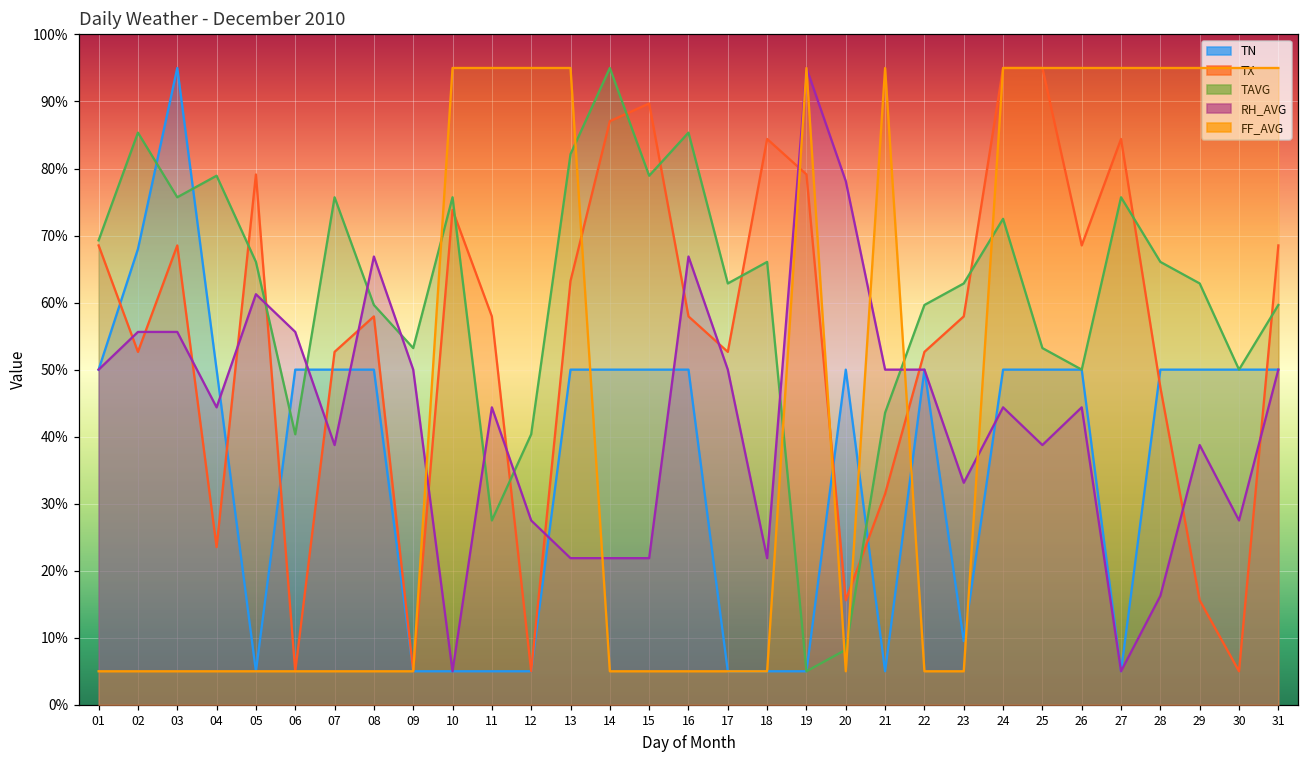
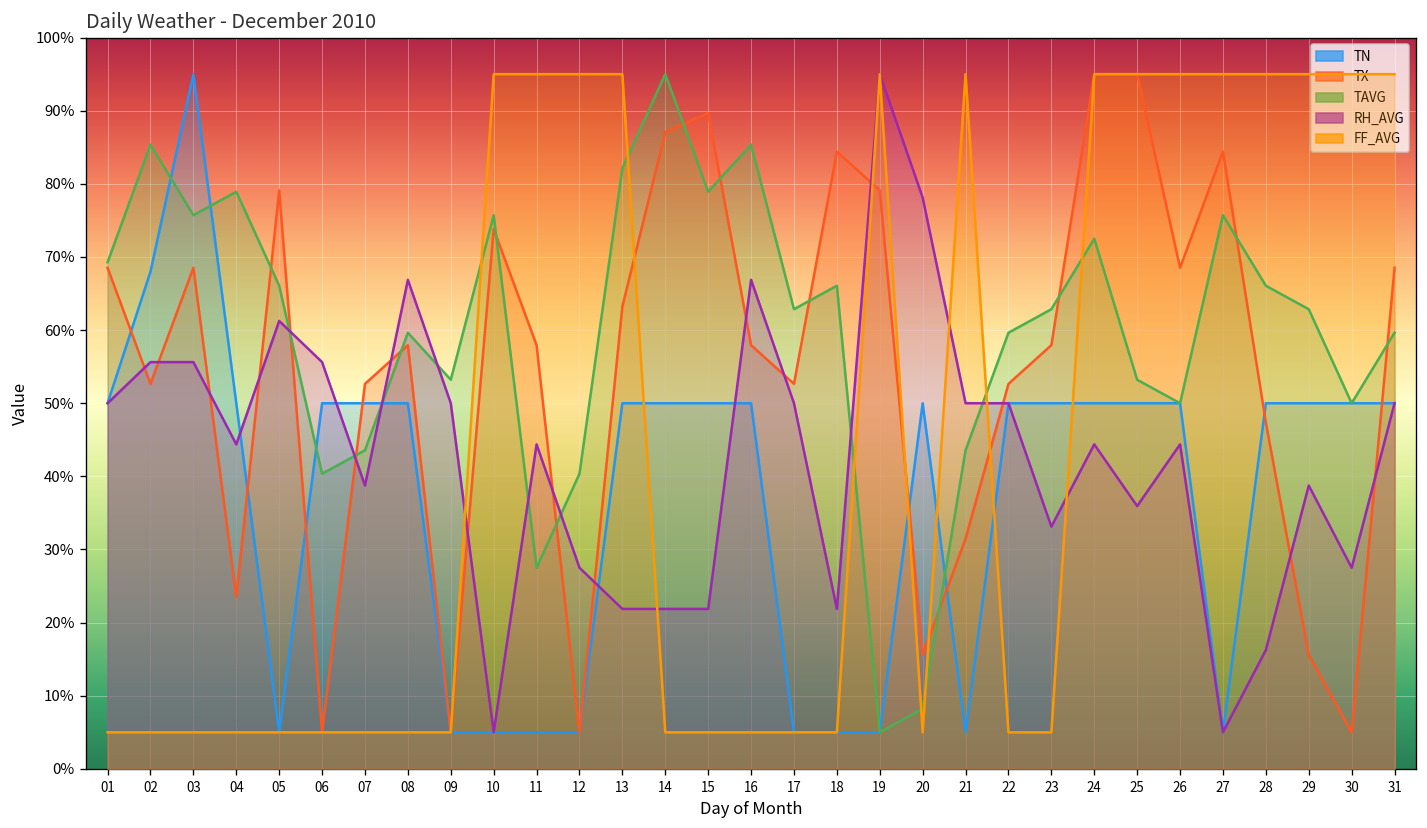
TAVG, 07: 76% -> 44%
TN, 23: 10% -> 50%
RH_AVG, 25: 39% -> 36%
